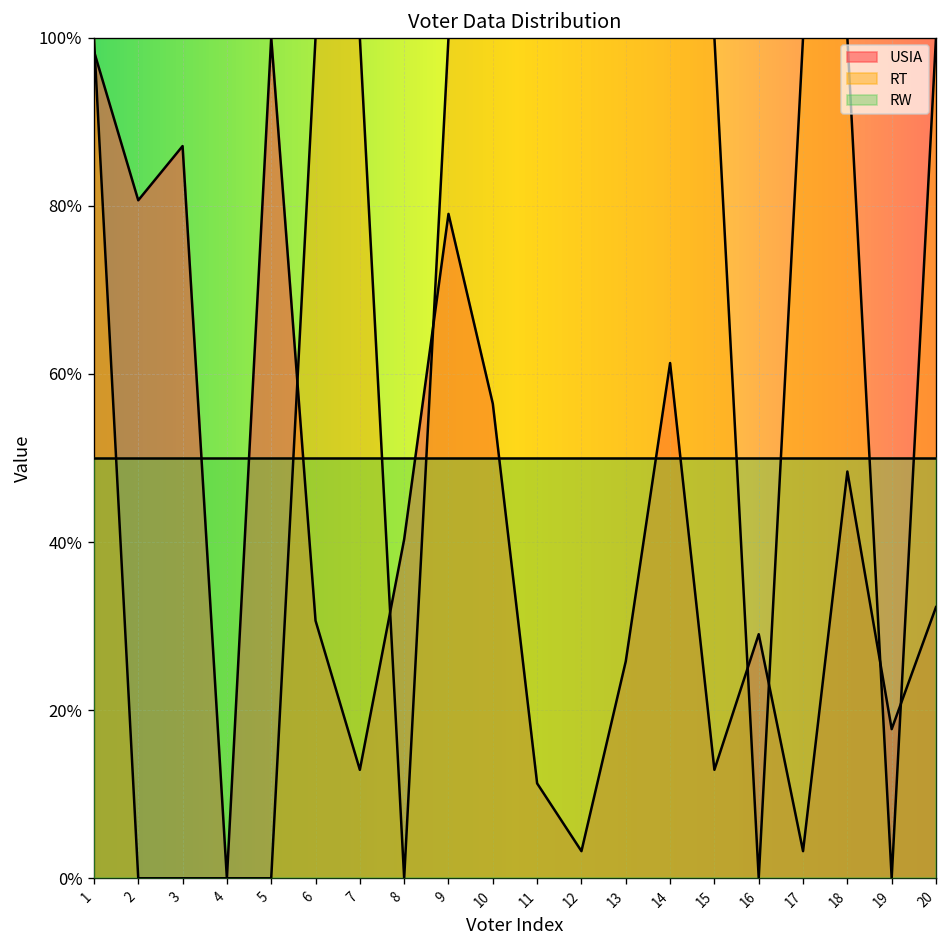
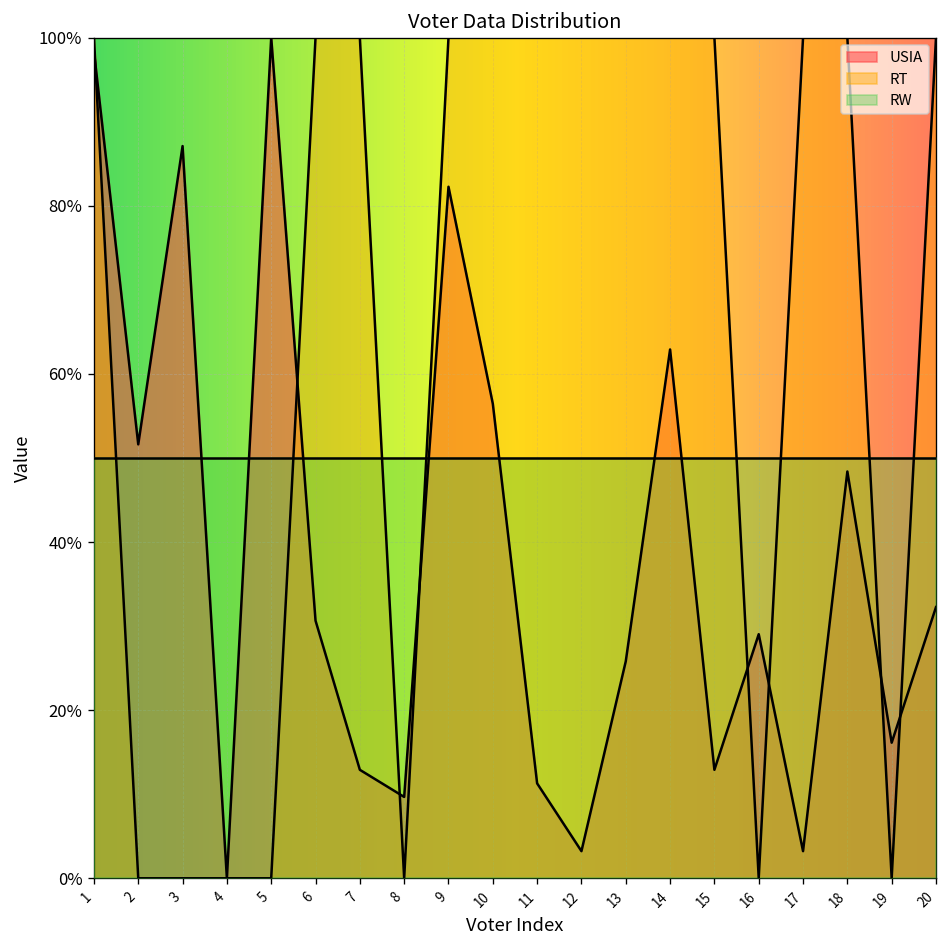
USIA, 2: 81% -> 52%
USIA, 8: 40% -> 10%
USIA, 9: 79% -> 82%
USIA, 14: 61% -> 63%
USIA, 19: 18% -> 16%
